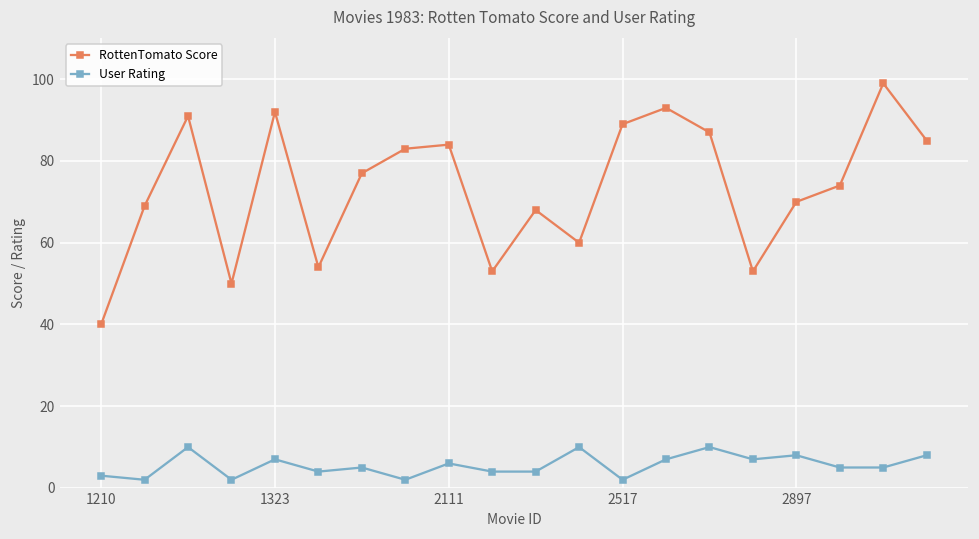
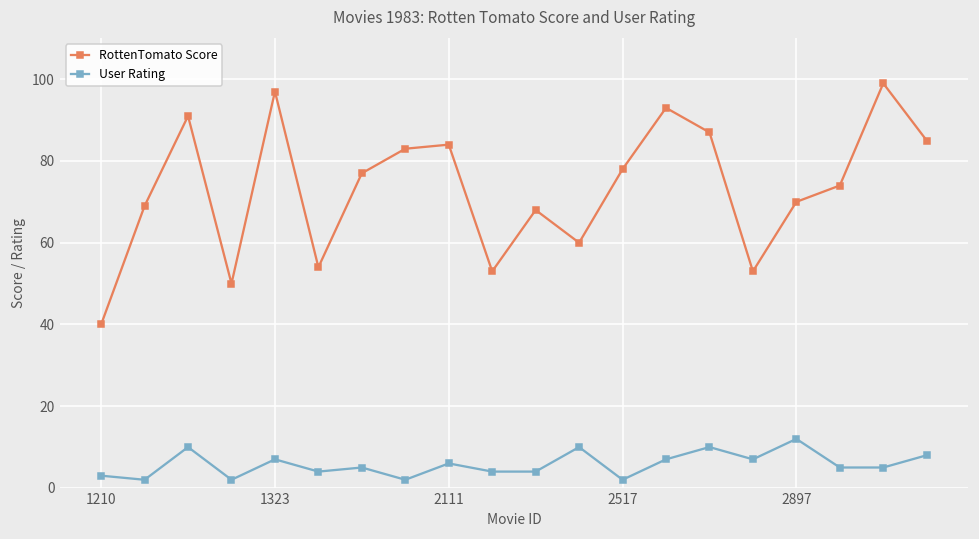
RottenTomato Score, 1323: 92 -> 97
RottenTomato Score, 2517: 89 -> 78
User Rating, 2897: 8 -> 12
